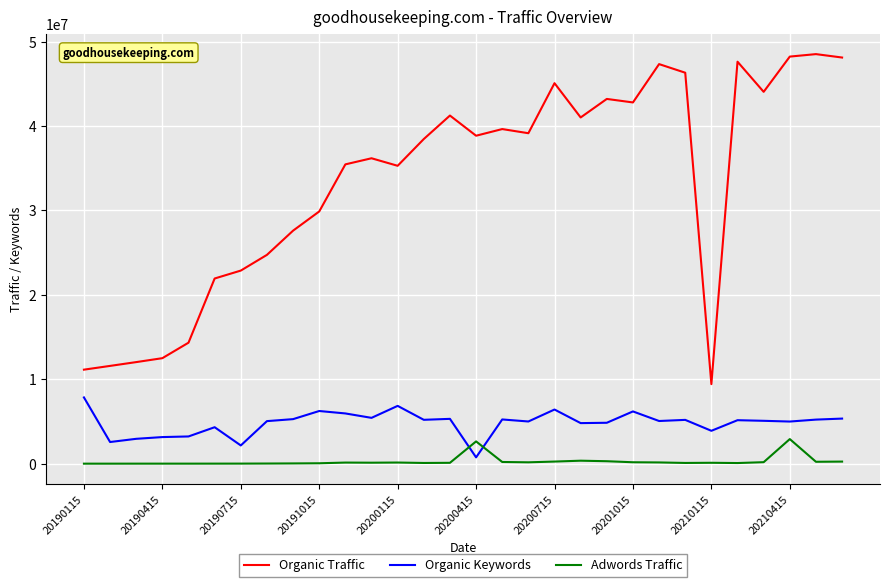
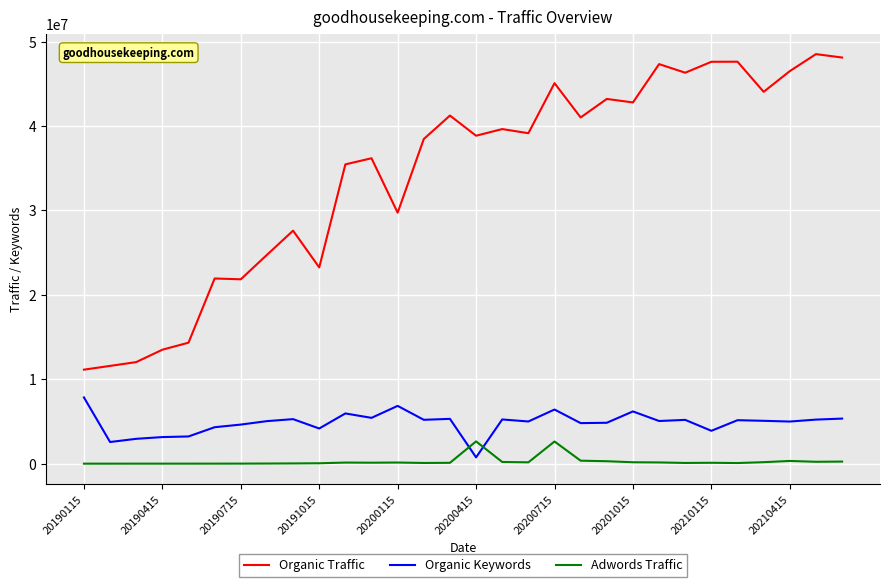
Organic Traffic, 20190415: 13000000 -> 14000000
Organic Traffic, 20190715: 23000000 -> 22000000
Organic Keywords, 20190715: 2000000 -> 5000000
Organic Traffic, 20191015: 30000000 -> 23000000
Organic Keywords, 20191015: 6000000 -> 4000000
Organic Traffic, 20200115: 35000000 -> 30000000
Adwords Traffic, 20200715: 0 -> 3000000
Organic Traffic, 20210115: 9000000 -> 48000000
Organic Traffic, 20210415: 48000000 -> 47000000
Adwords Traffic, 20210415: 3000000 -> 0
